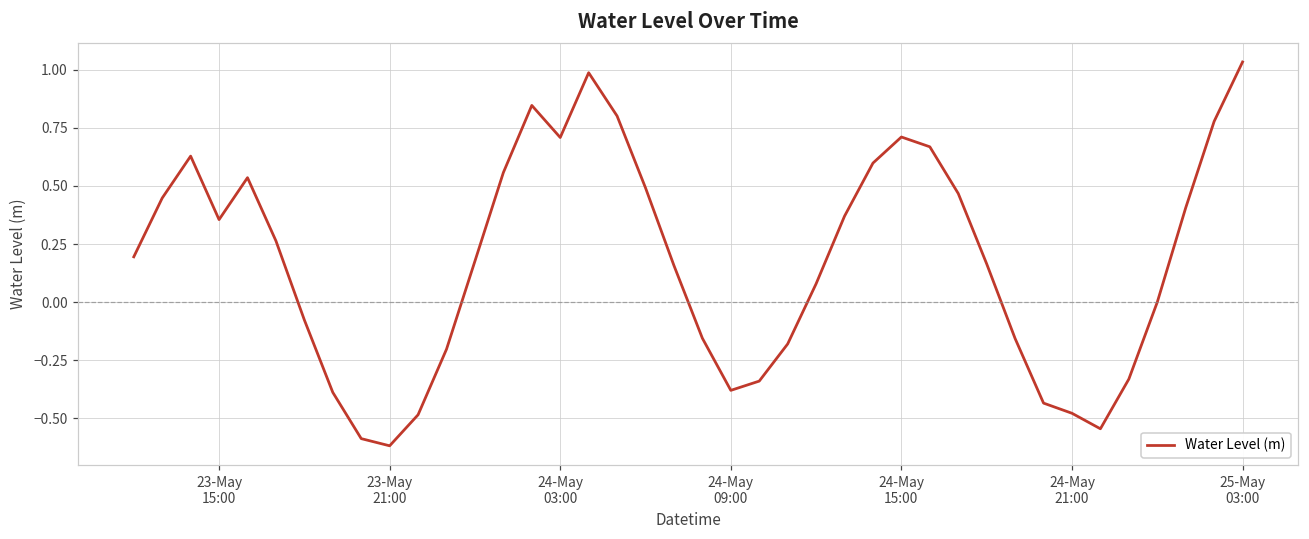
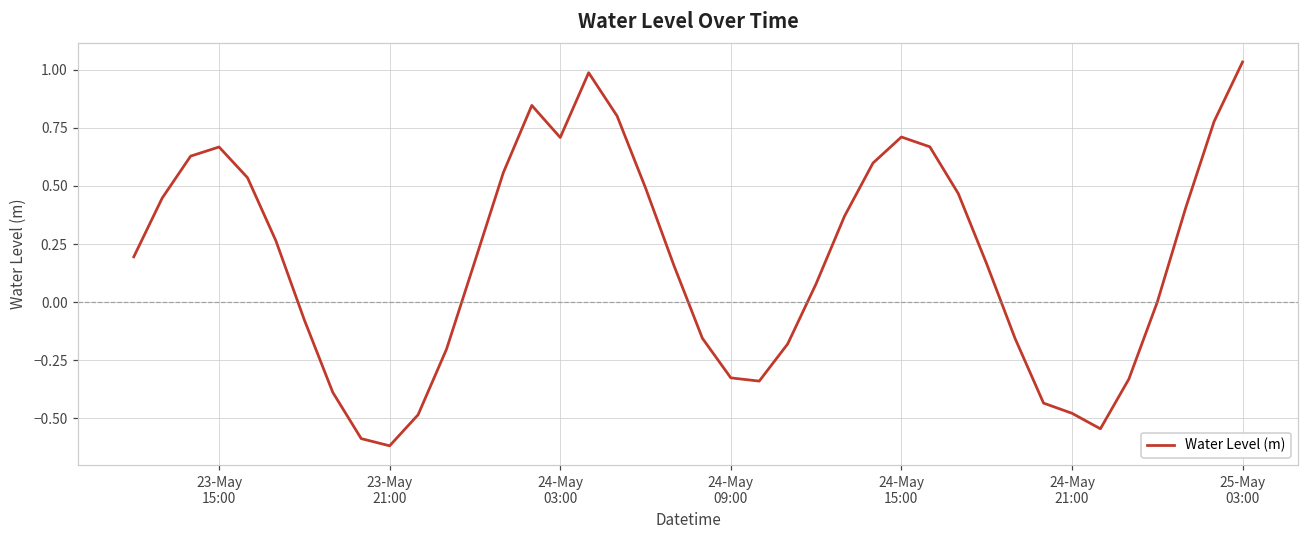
23-May 15:00: 0.36 -> 0.67
24-May 09:00: -0.38 -> -0.33
